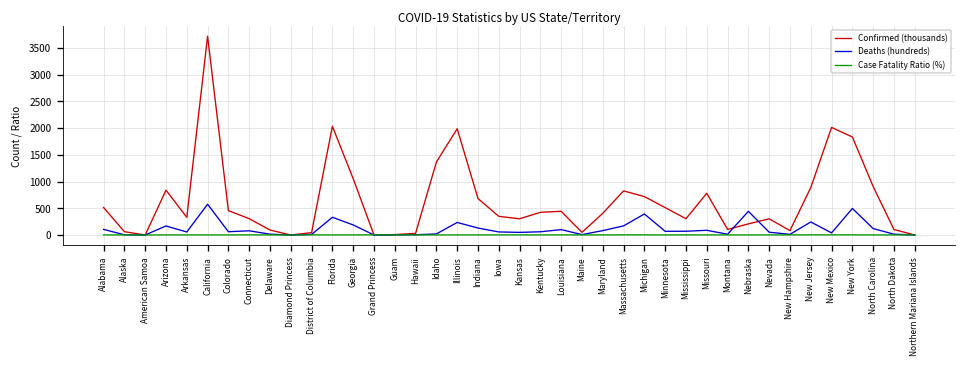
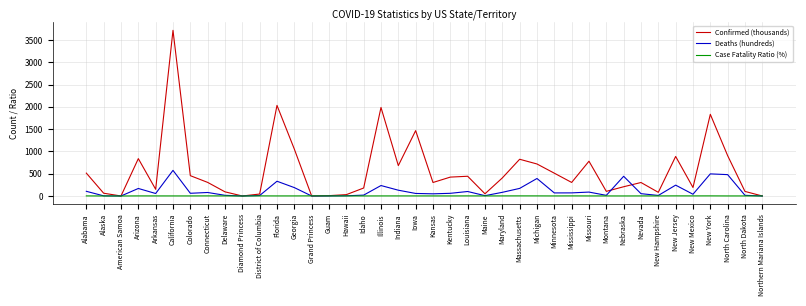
Confirmed (thousands), Arkansas: 300 -> 200
Confirmed (thousands), Idaho: 1400 -> 200
Confirmed (thousands), Iowa: 300 -> 1500
Confirmed (thousands), New Mexico: 2000 -> 200
Deaths (hundreds), North Carolina: 100 -> 500
